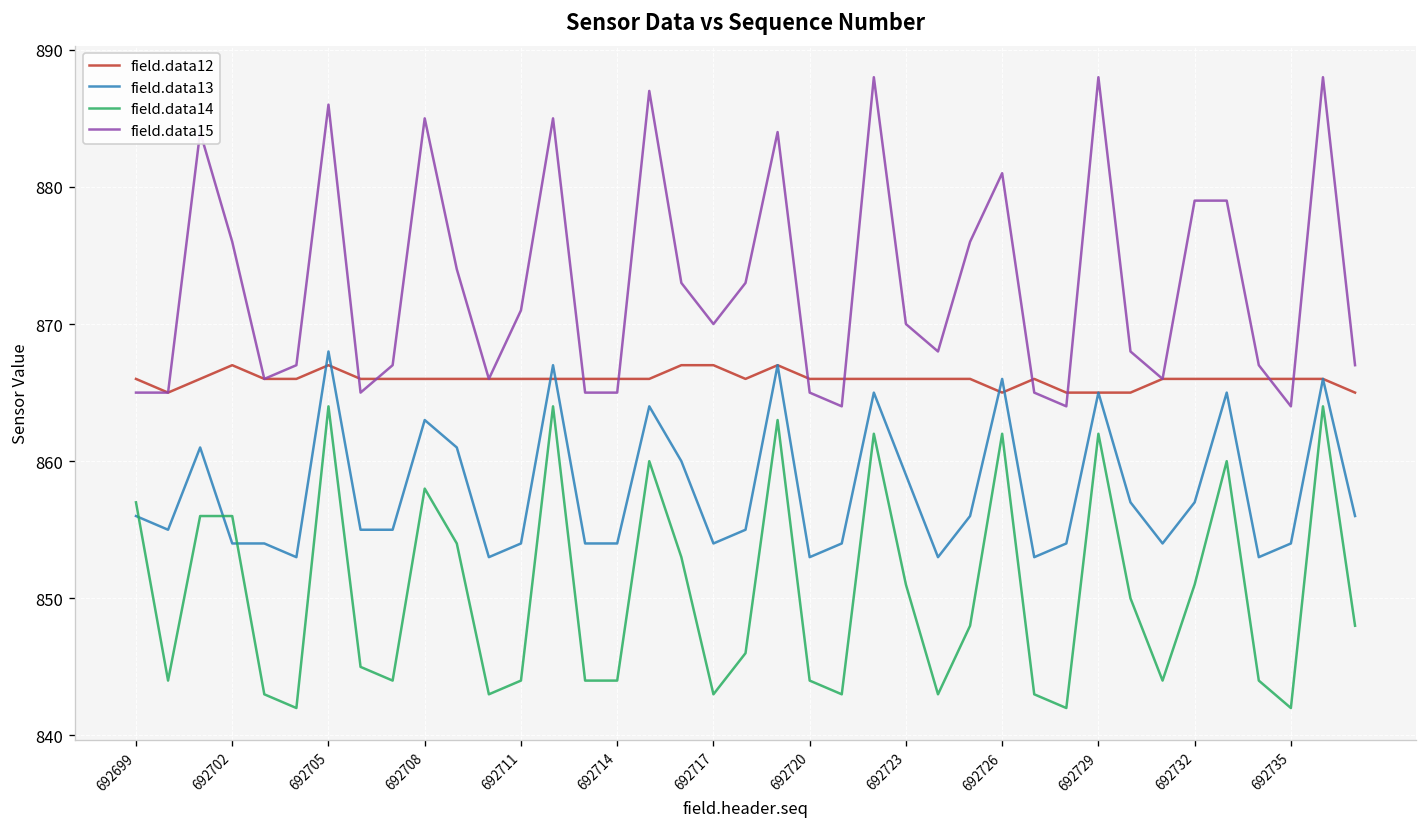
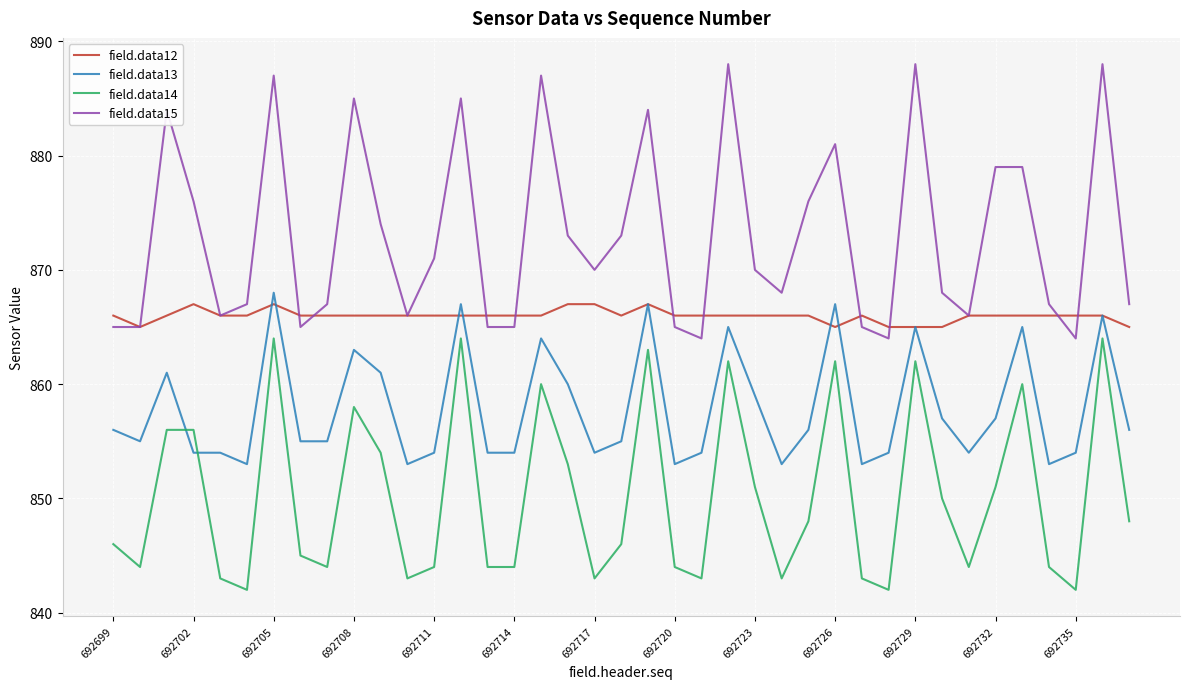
field.data14, 692699: 857 -> 846
field.data15, 692705: 886 -> 887
field.data13, 692726: 866 -> 867
